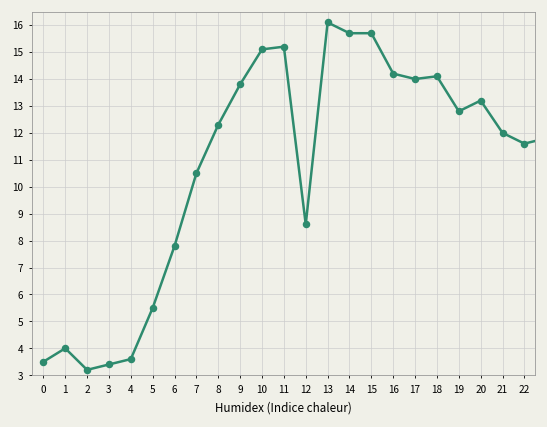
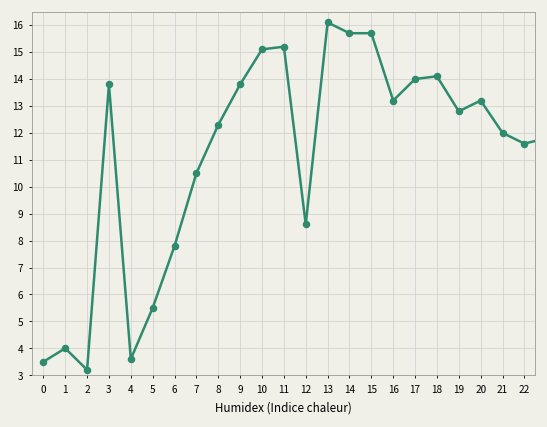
3: 3.4 -> 13.8
16: 14.2 -> 13.2
